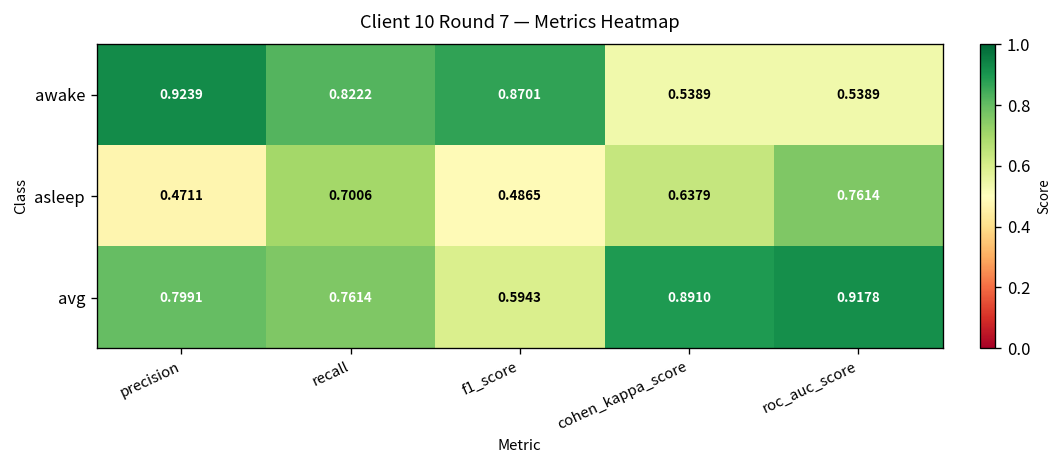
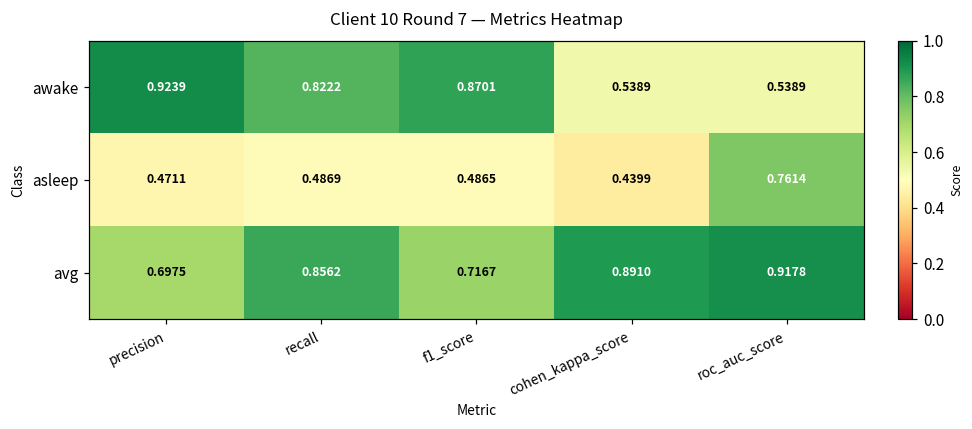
asleep, recall: 0.7006 -> 0.4869
asleep, cohen_kappa_score: 0.6379 -> 0.4399
avg, precision: 0.7991 -> 0.6975
avg, recall: 0.7614 -> 0.8562
avg, f1_score: 0.5943 -> 0.7167
